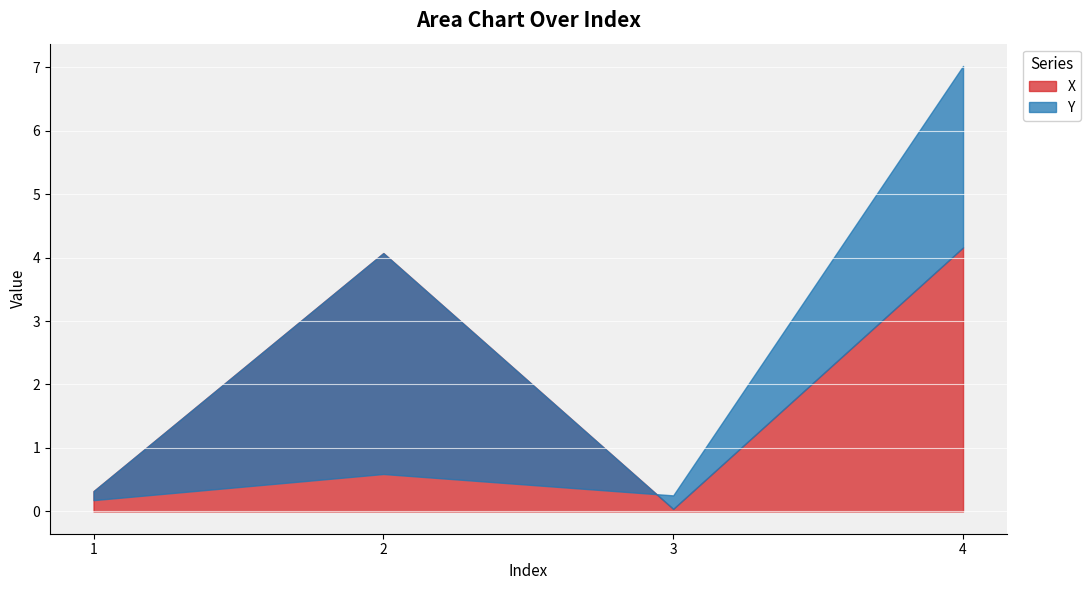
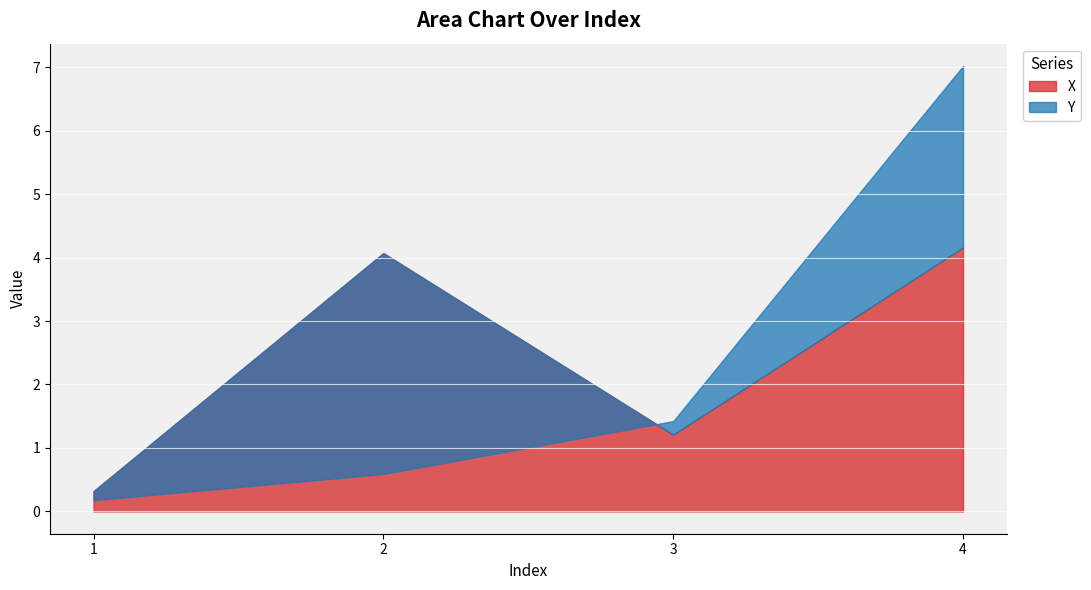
X, 3: 0.0 -> 1.2
